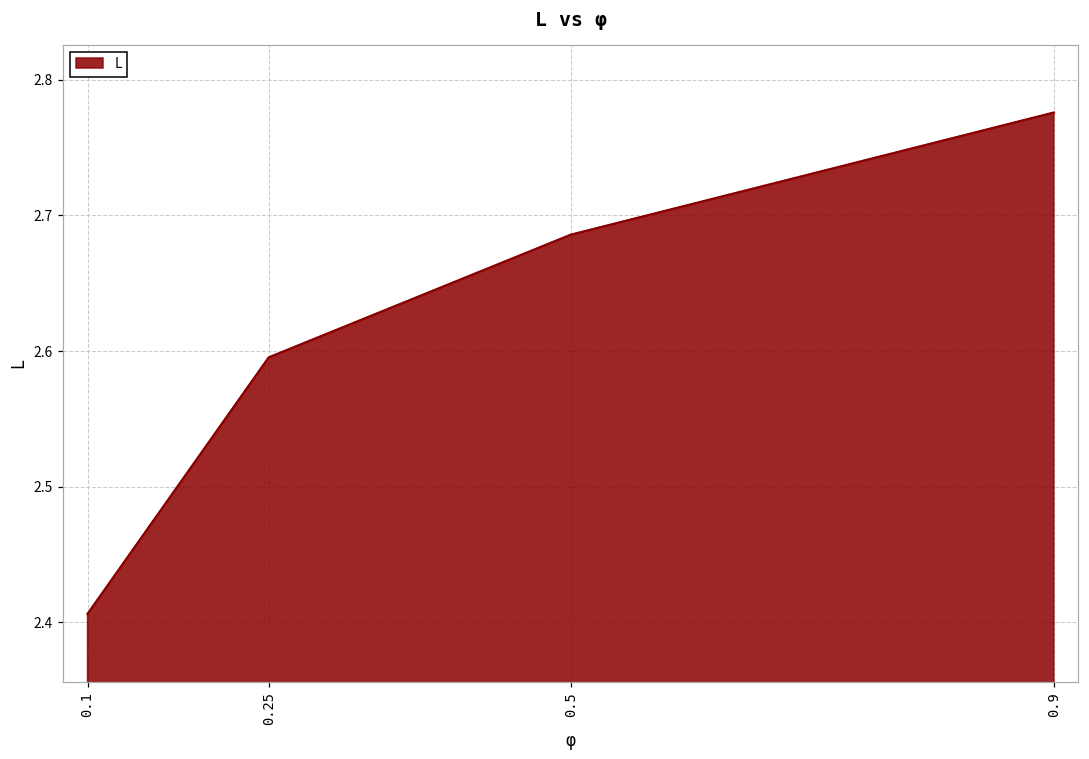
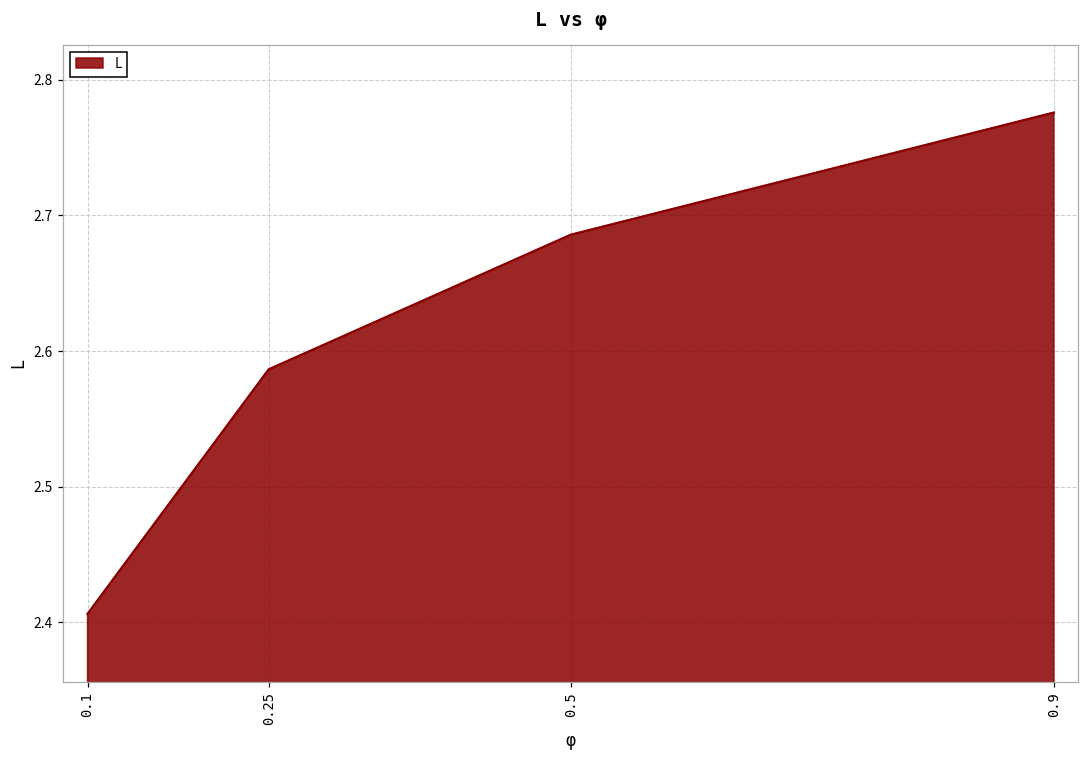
0.25: 2.595 -> 2.587
